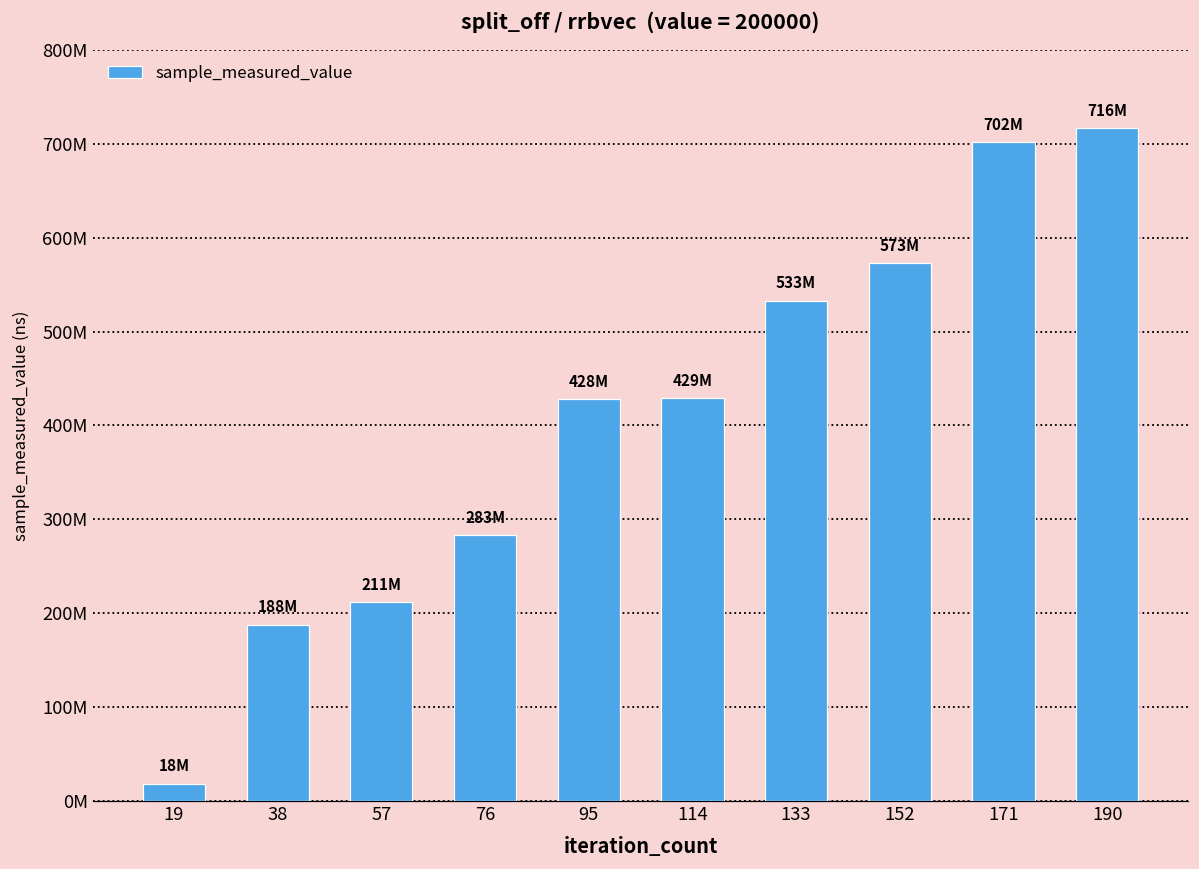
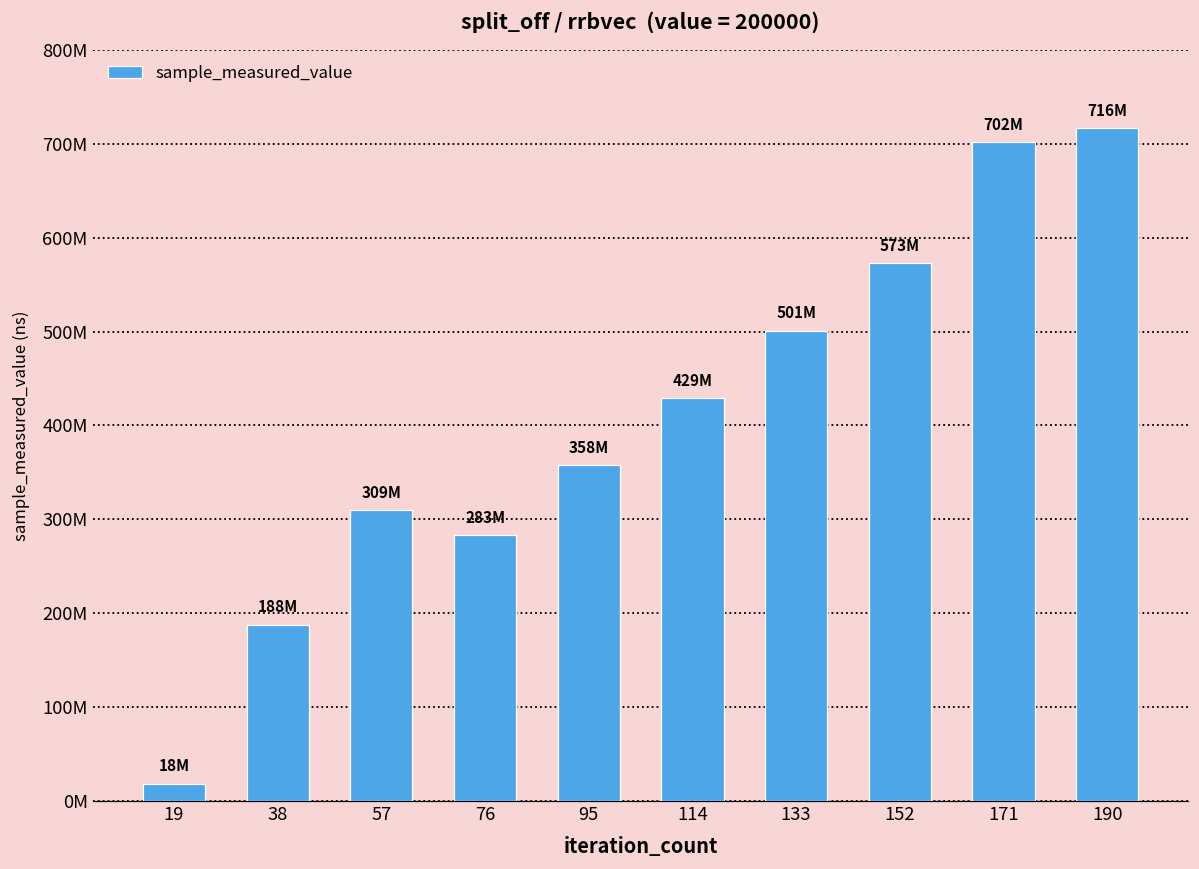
57: 211M -> 309M
95: 428M -> 358M
133: 533M -> 501M
